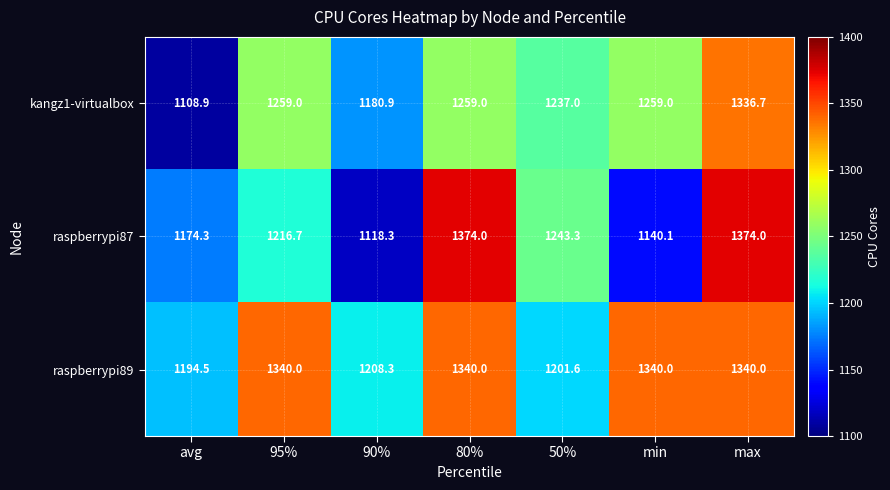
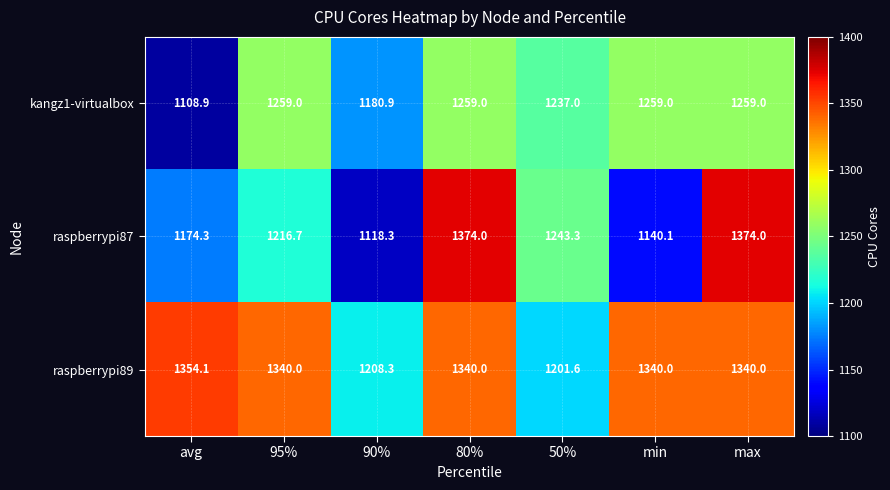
kangz1-virtualbox, max: 1336.7 -> 1259.0
raspberrypi89, avg: 1194.5 -> 1354.1
